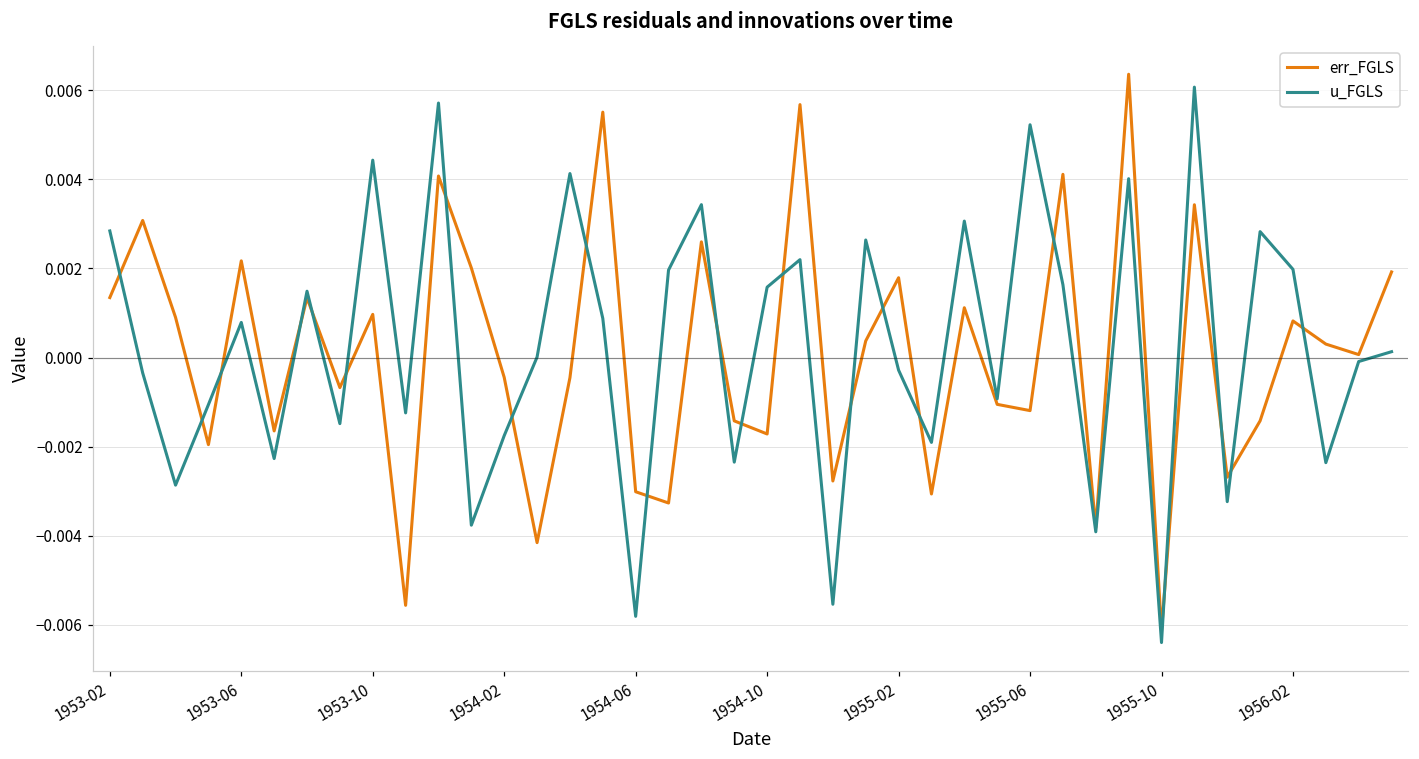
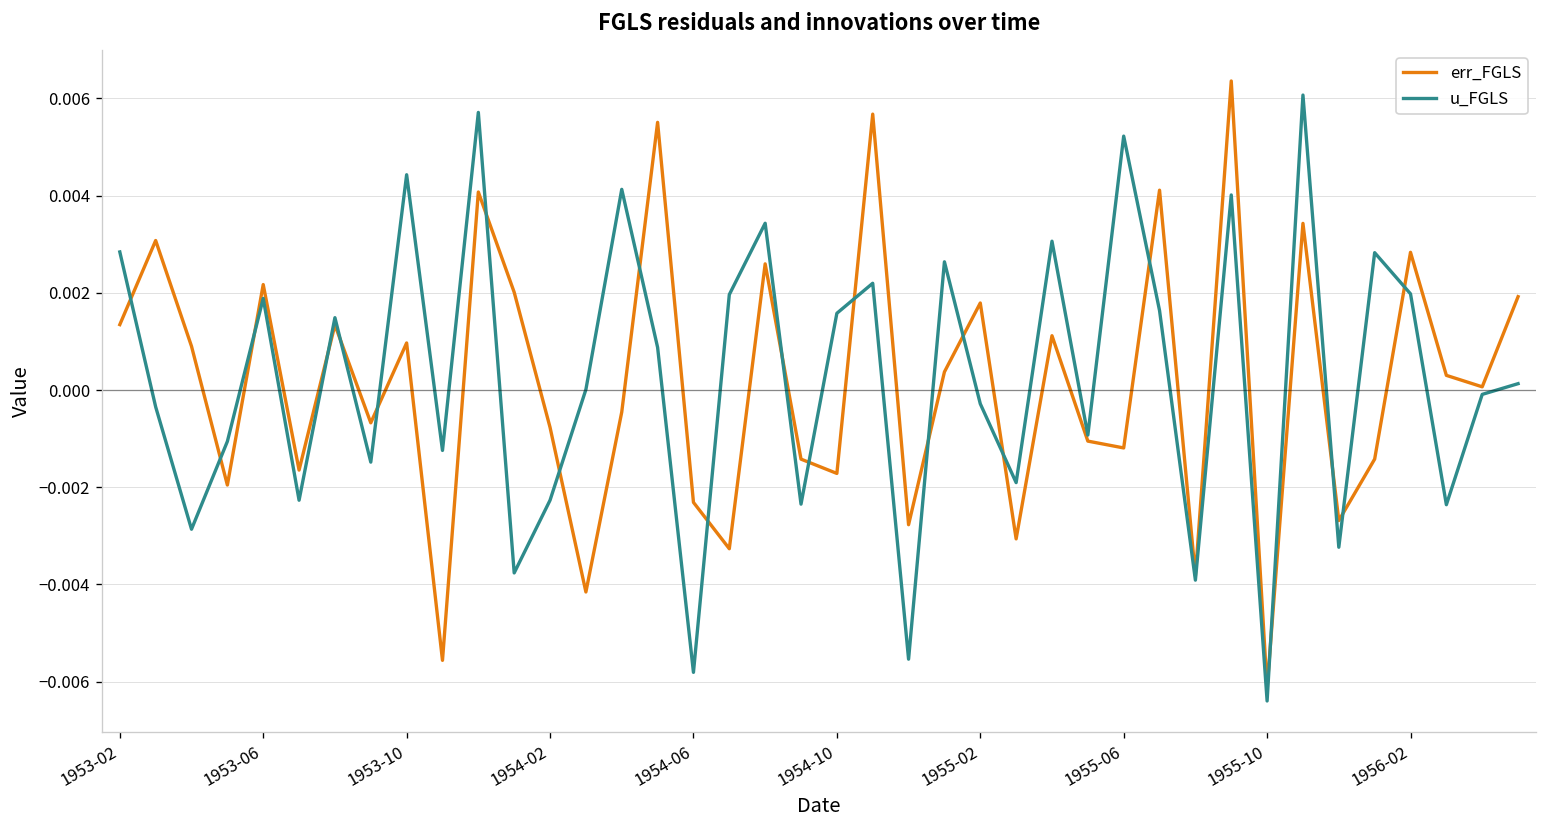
u_FGLS, 1953-06: 0.0008 -> 0.0019
err_FGLS, 1954-02: -0.0004 -> -0.0008
u_FGLS, 1954-02: -0.0018 -> -0.0023
err_FGLS, 1954-06: -0.0030 -> -0.0023
err_FGLS, 1956-02: 0.0008 -> 0.0028
